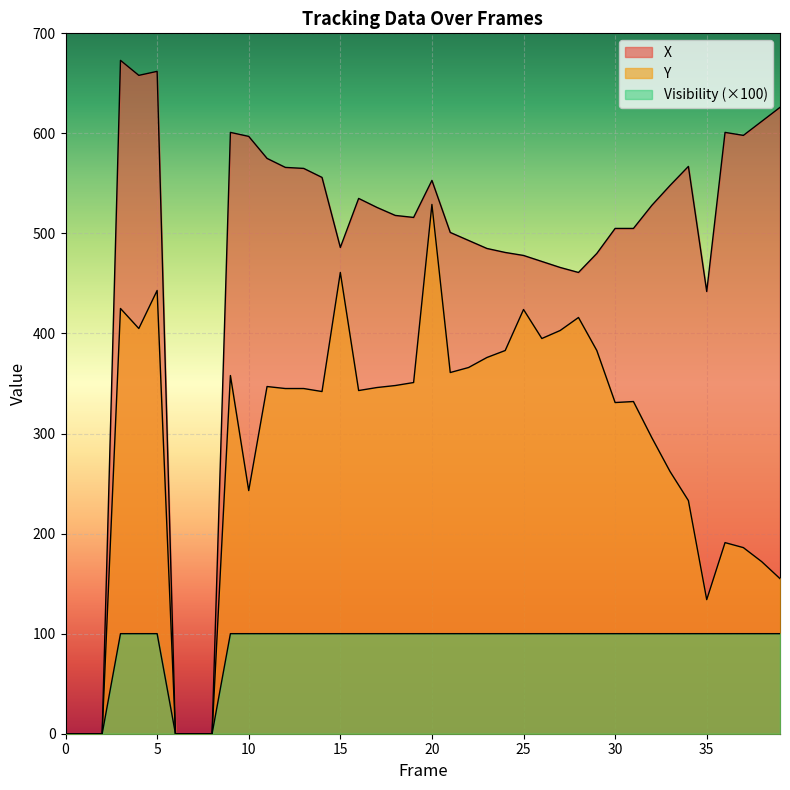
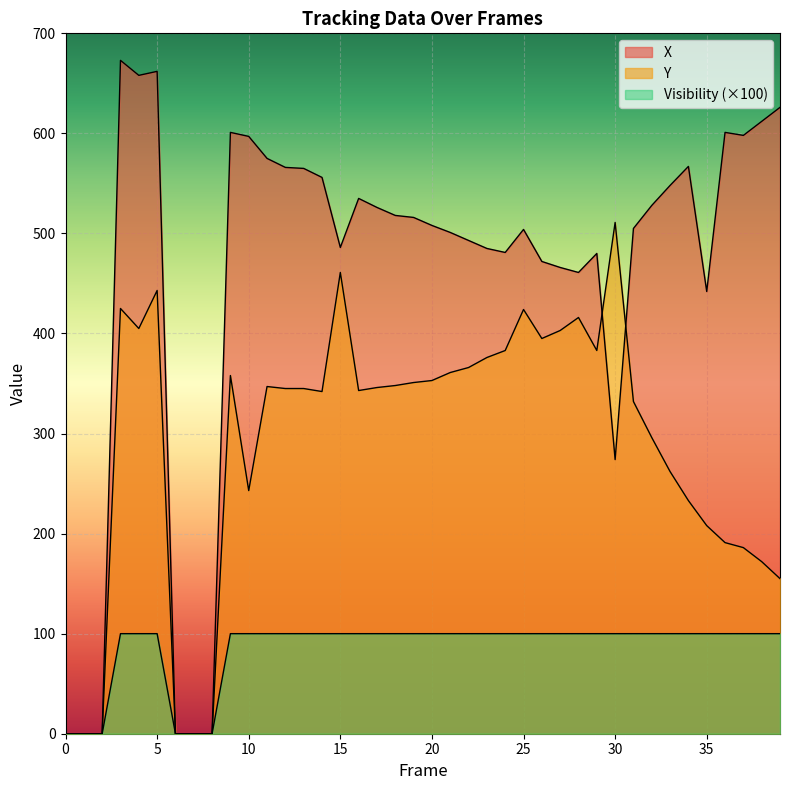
X, 20: 553 -> 508
Y, 20: 529 -> 353
X, 25: 478 -> 504
X, 30: 505 -> 274
Y, 30: 331 -> 511
Y, 35: 134 -> 208
